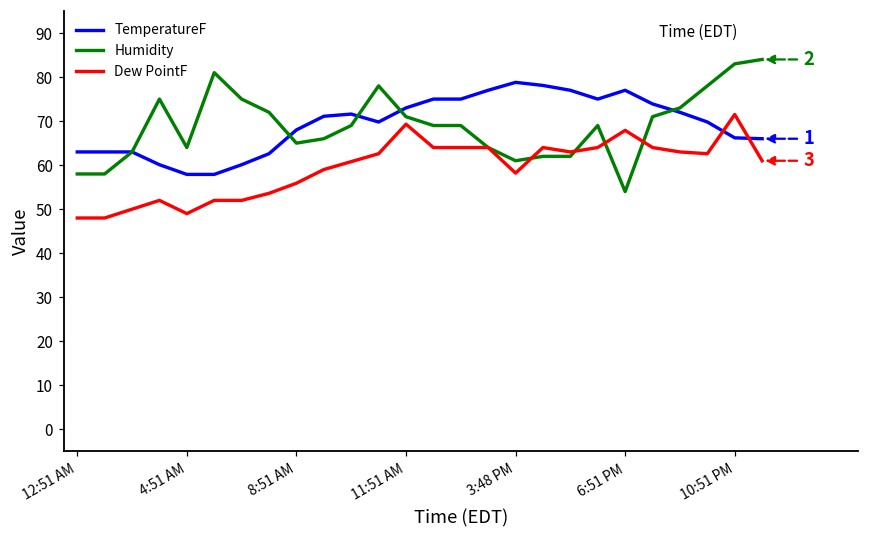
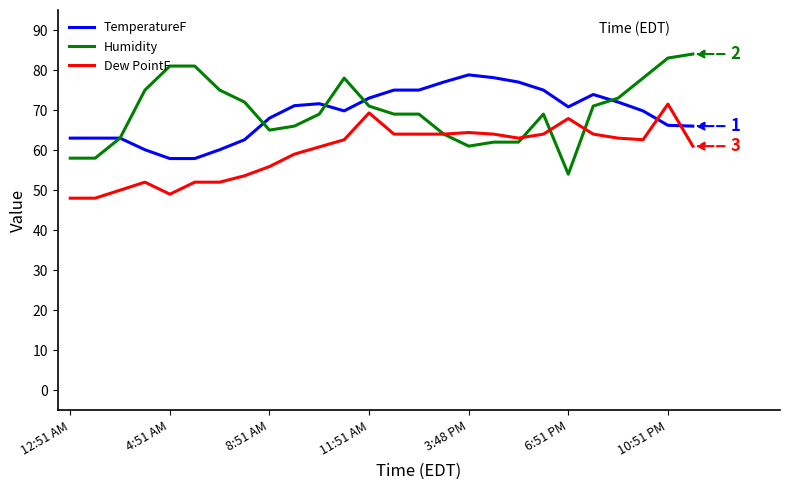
Humidity, 4:51 AM: 64 -> 81
Dew PointF, 3:48 PM: 58 -> 64
TemperatureF, 6:51 PM: 77 -> 71
